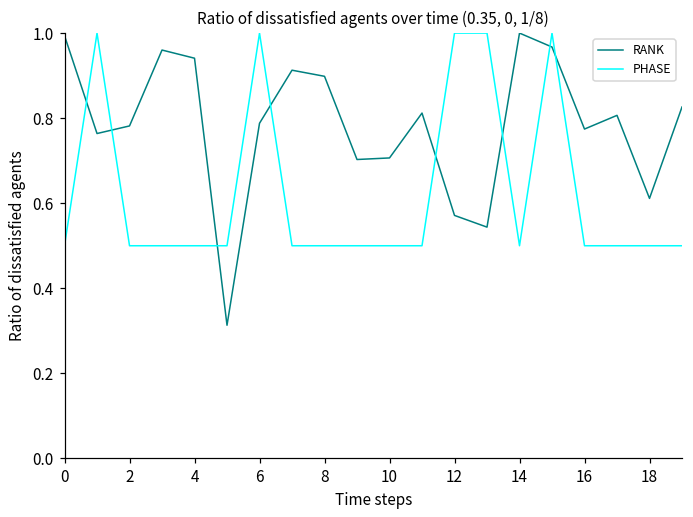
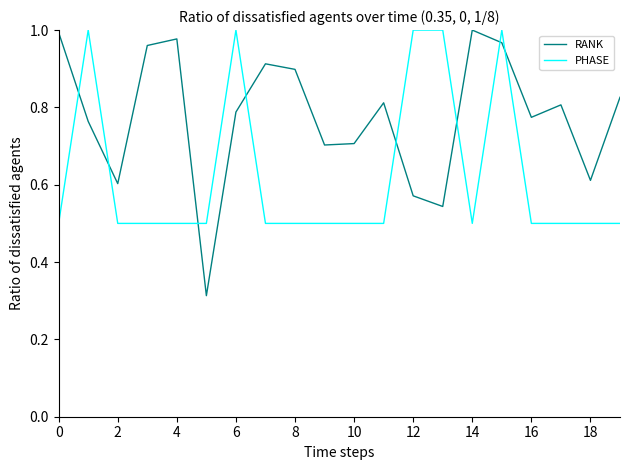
RANK, 2: 0.78 -> 0.60
RANK, 4: 0.94 -> 0.98
